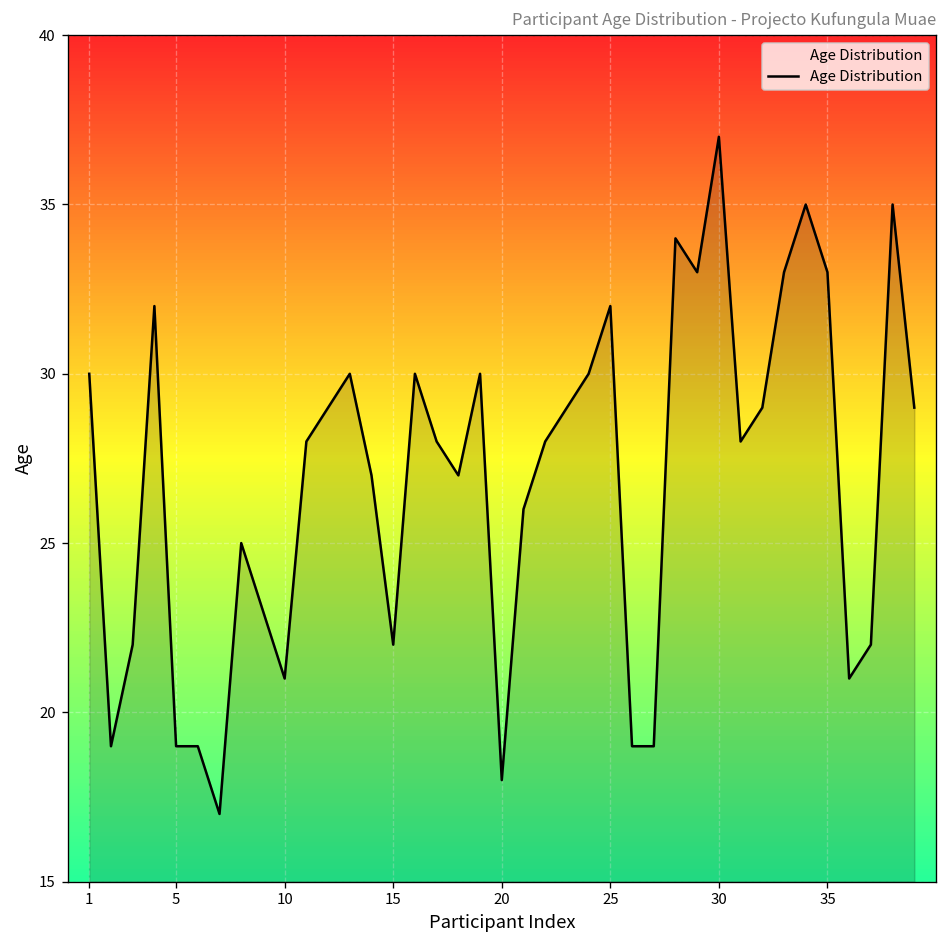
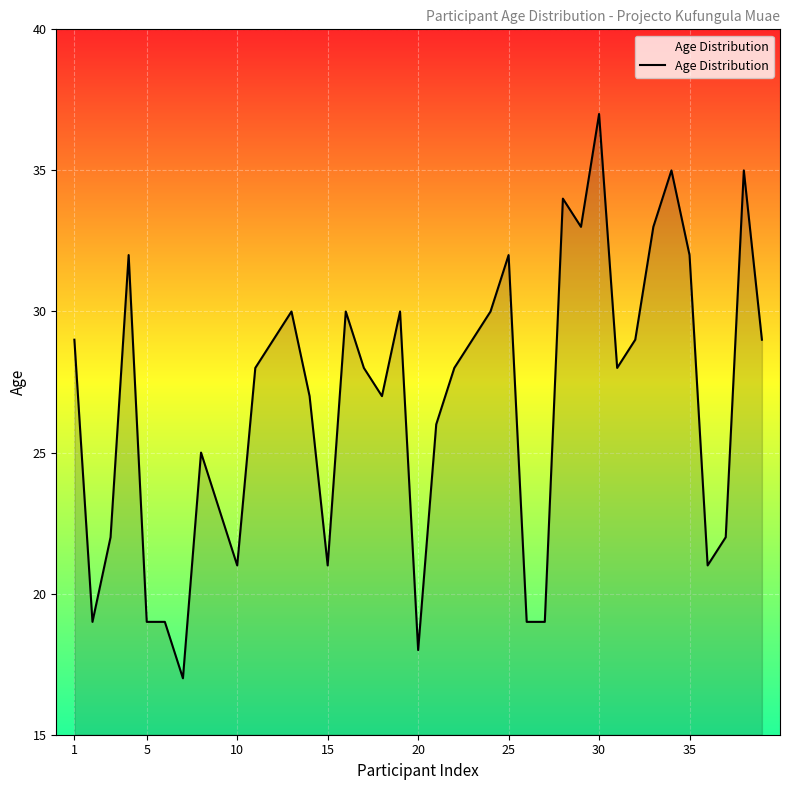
1: 30 -> 29
15: 22 -> 21
35: 33 -> 32
